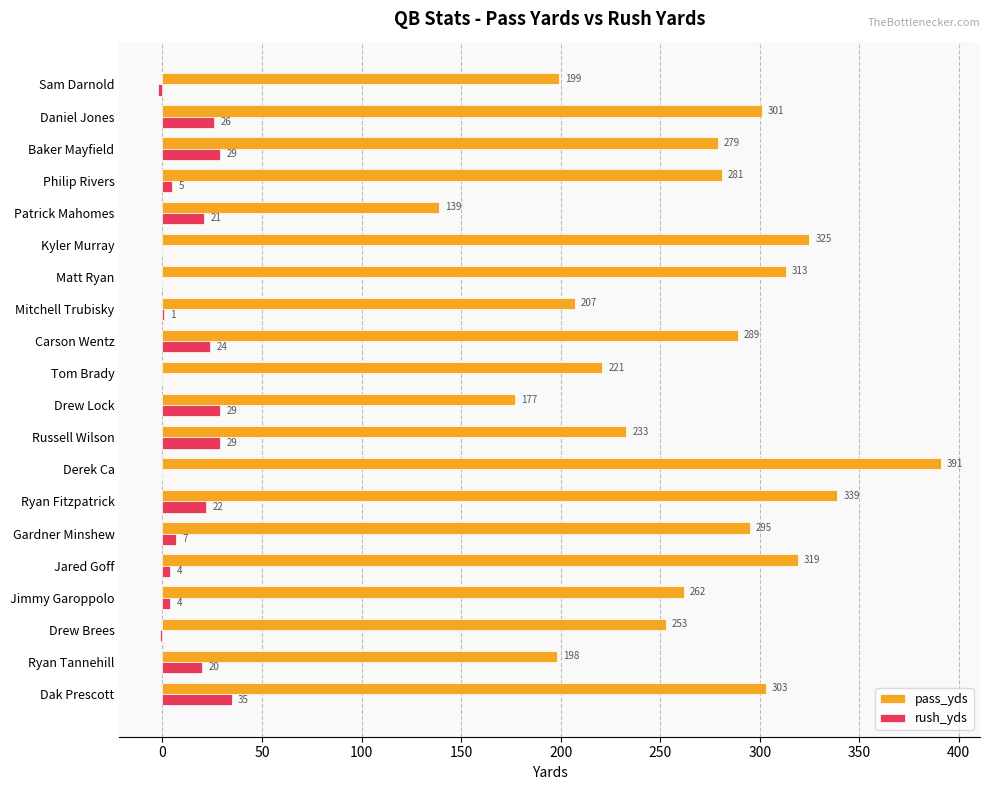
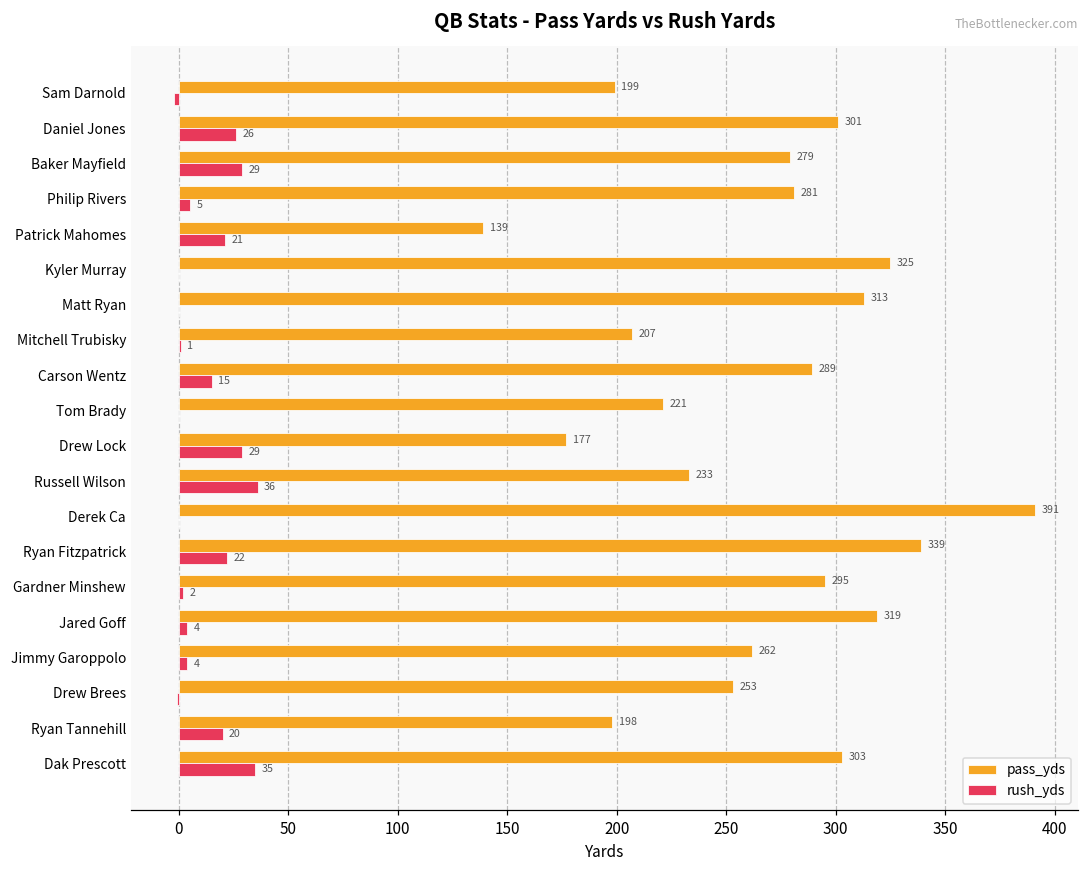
rush_yds, Carson Wentz: 24 -> 15
rush_yds, Russell Wilson: 29 -> 36
rush_yds, Gardner Minshew: 7 -> 2
